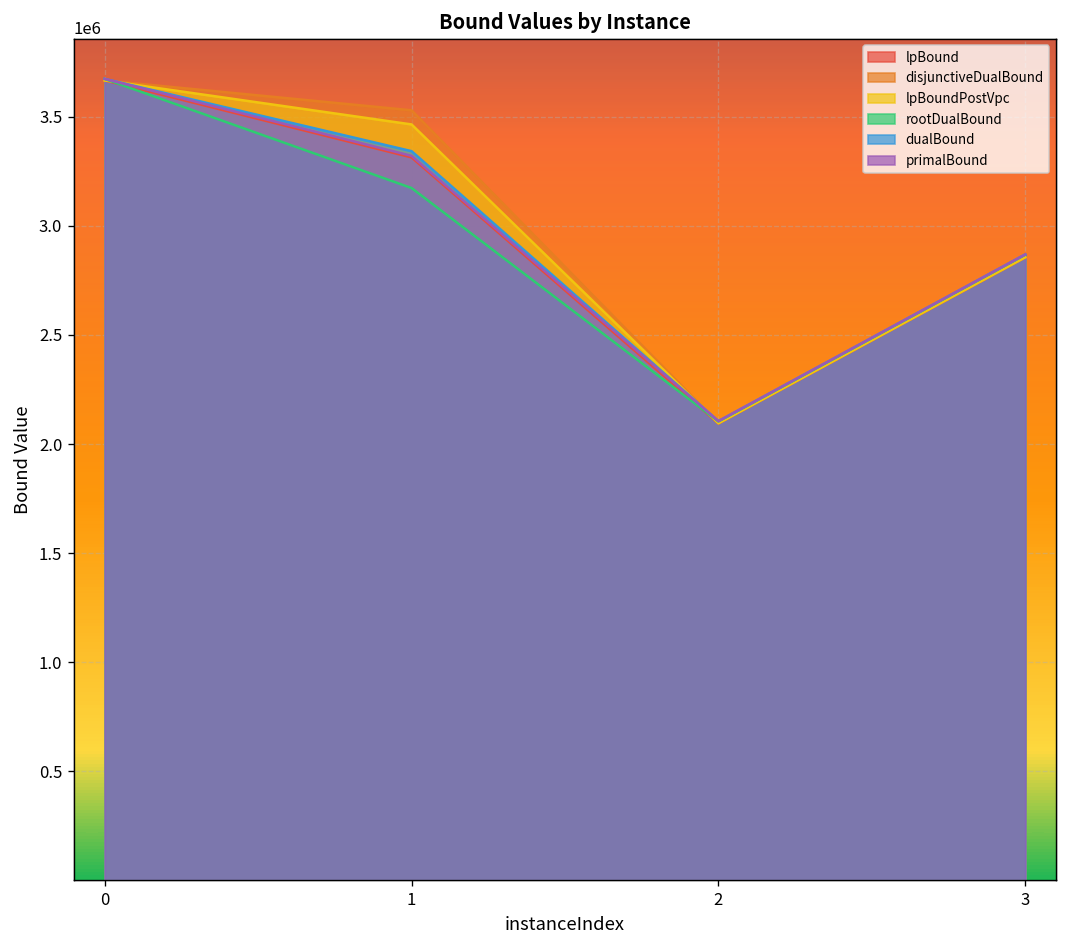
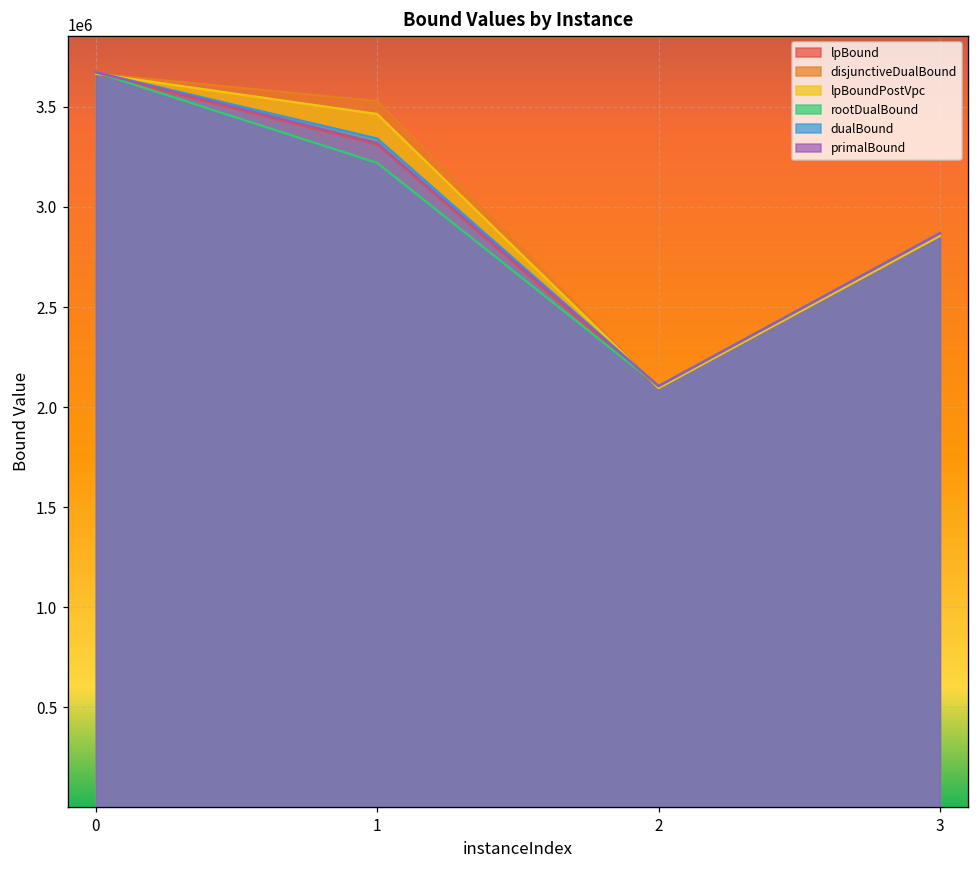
rootDualBound, 1: 3170000 -> 3220000
